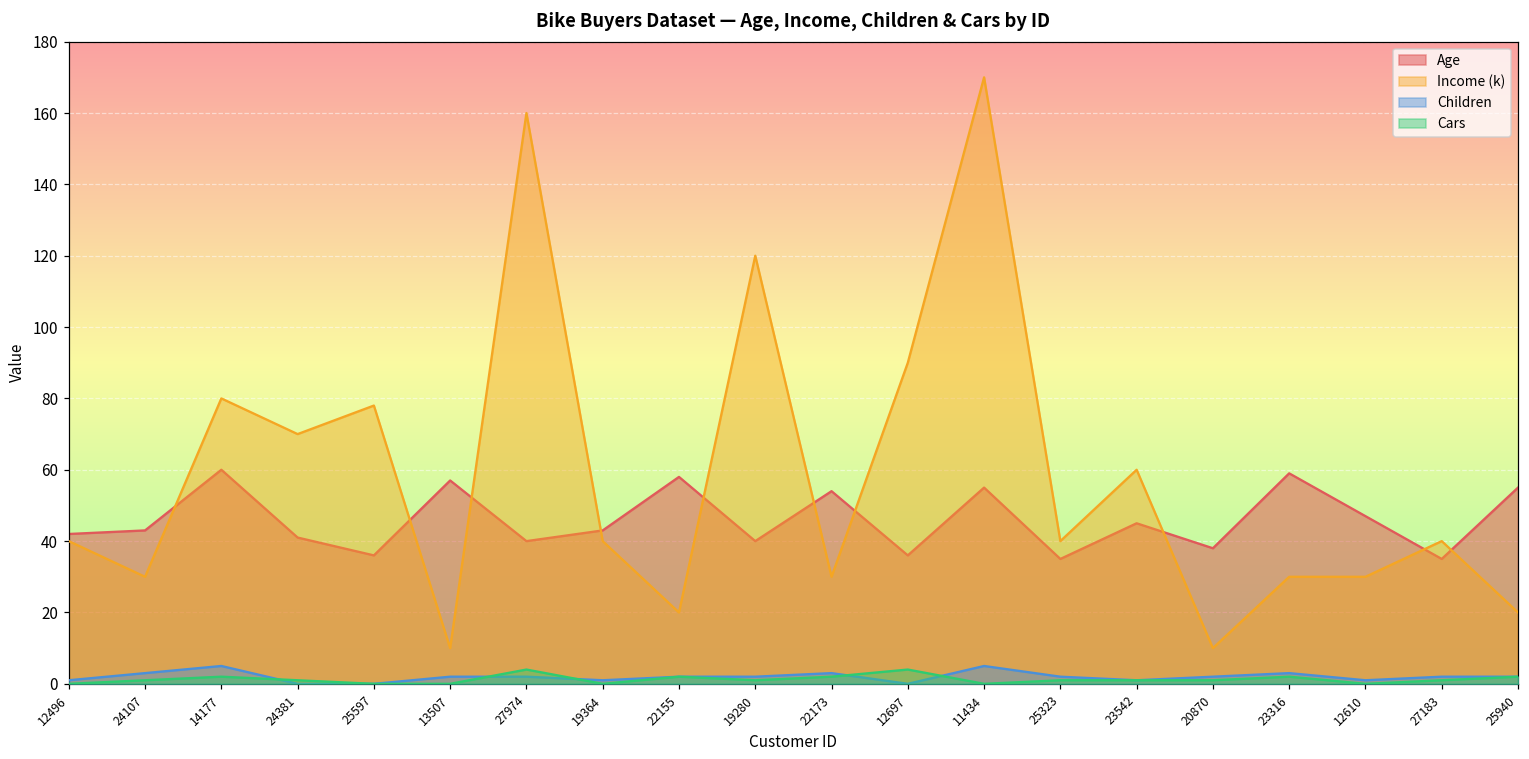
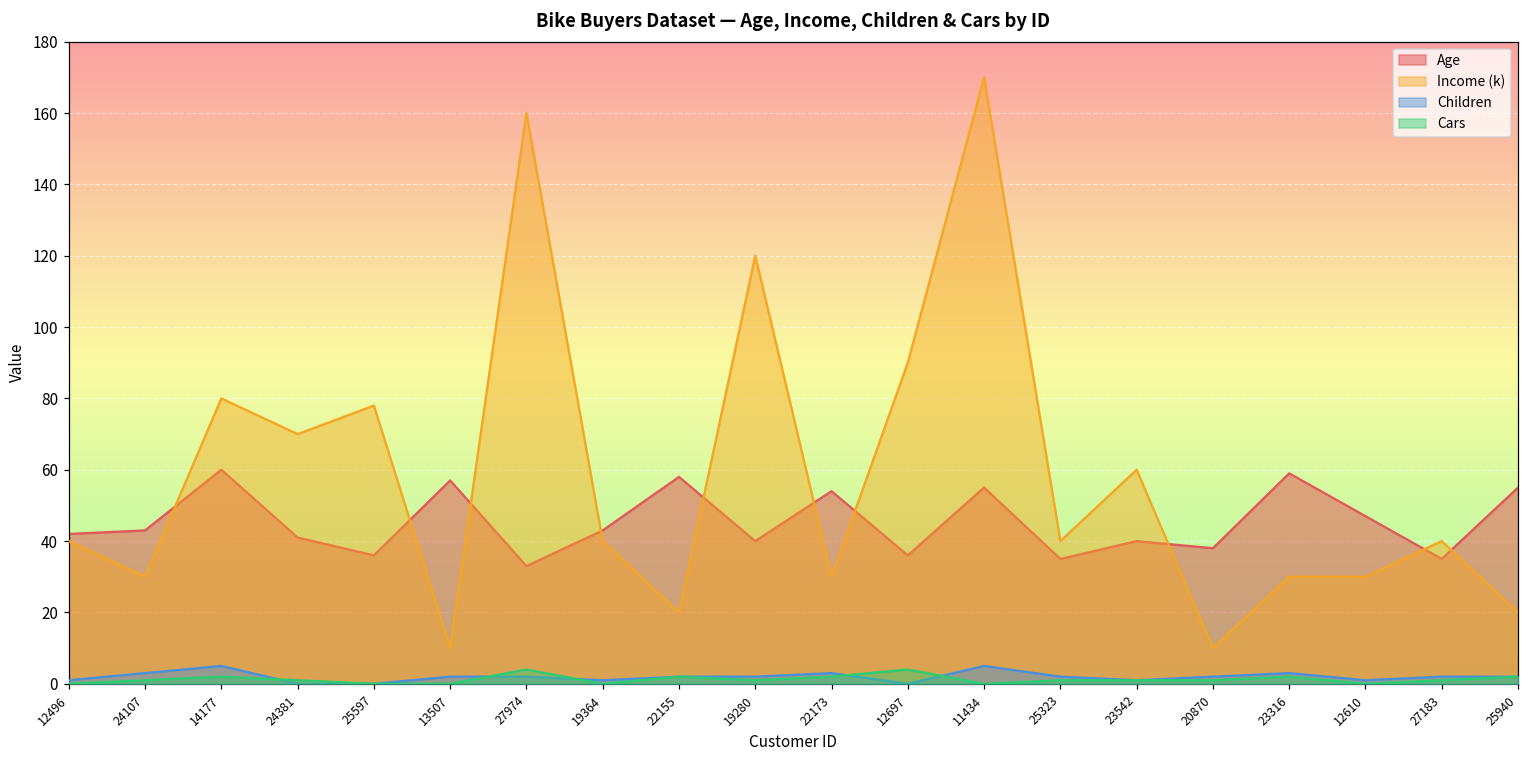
Age, 27974: 40 -> 33
Age, 23542: 45 -> 40
